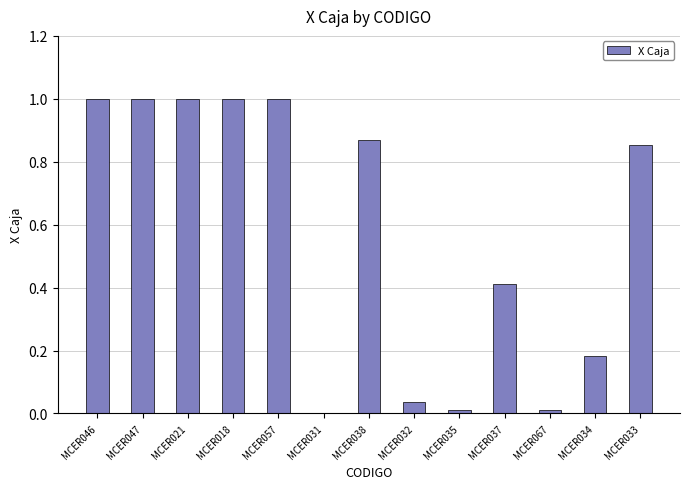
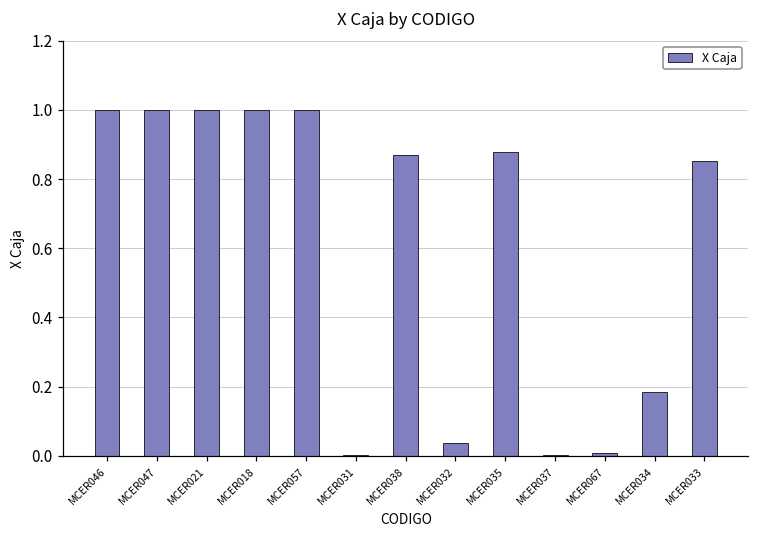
MCER035: 0.01 -> 0.88
MCER037: 0.41 -> 0.00
